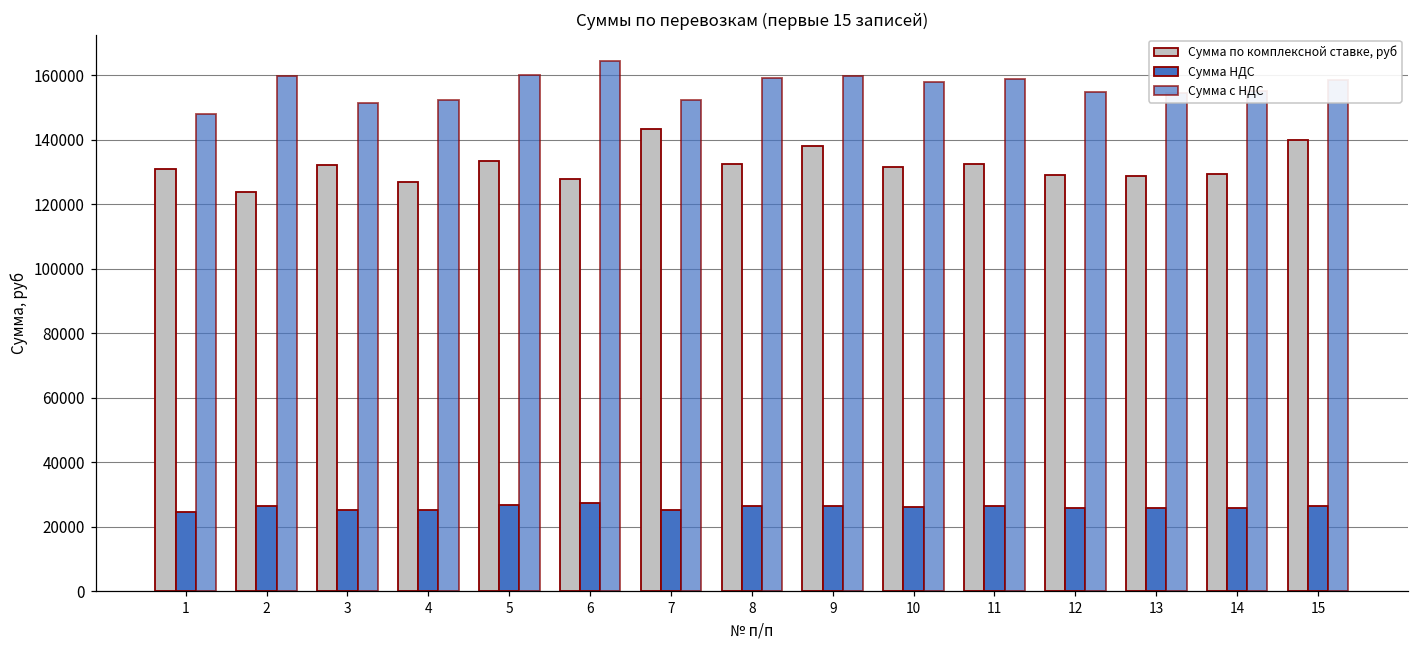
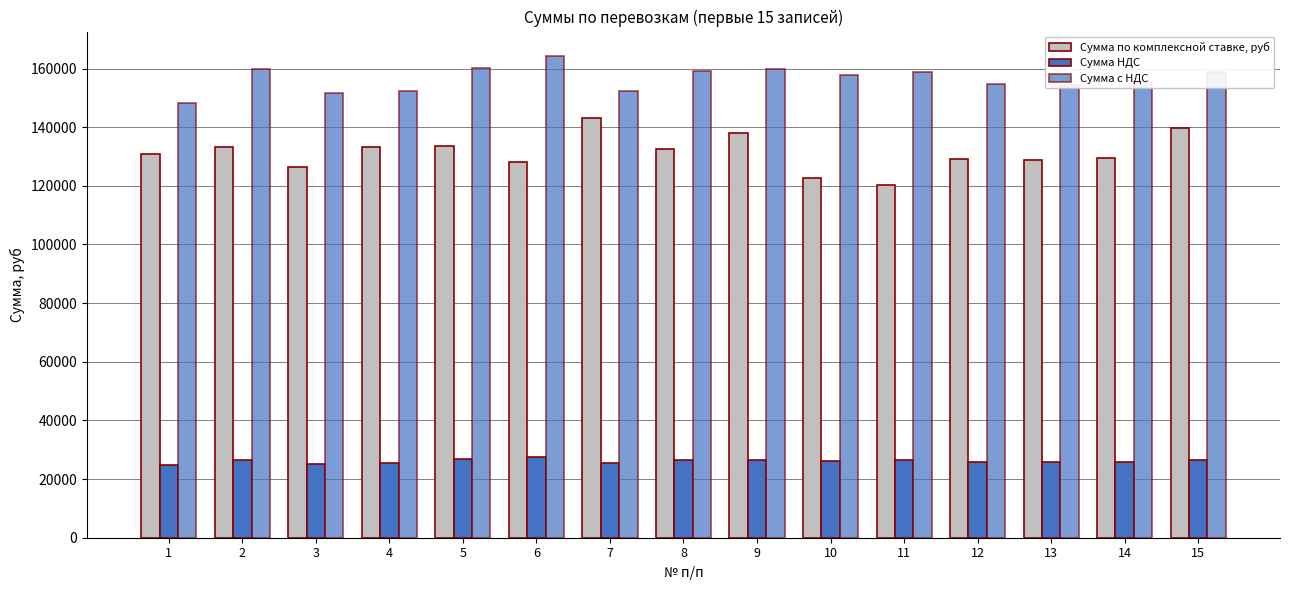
Сумма по комплексной ставке, руб, 2: 124000 -> 133000
Сумма по комплексной ставке, руб, 3: 132000 -> 126000
Сумма по комплексной ставке, руб, 4: 127000 -> 133000
Сумма по комплексной ставке, руб, 10: 132000 -> 123000
Сумма по комплексной ставке, руб, 11: 132000 -> 120000
